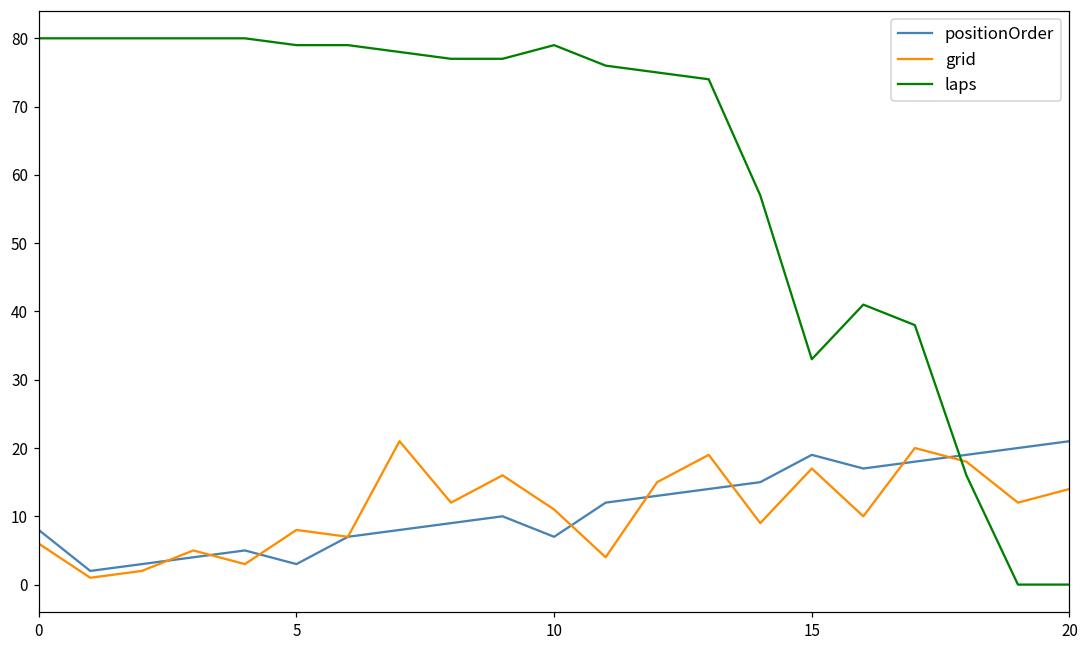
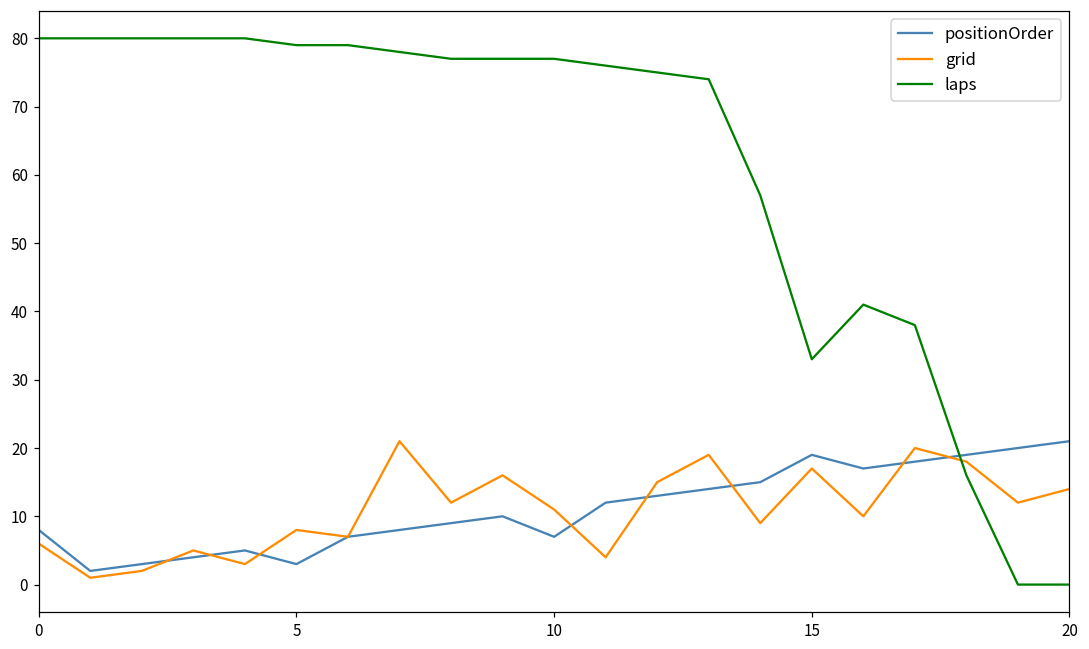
laps, 10: 79 -> 77
